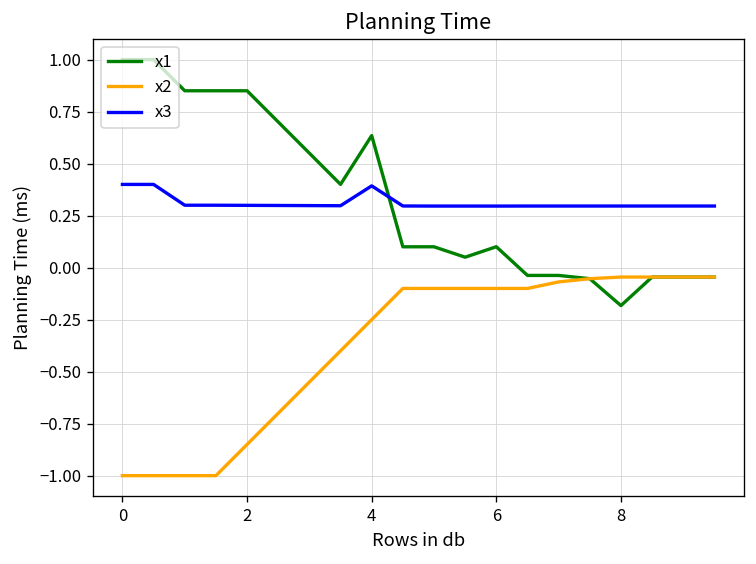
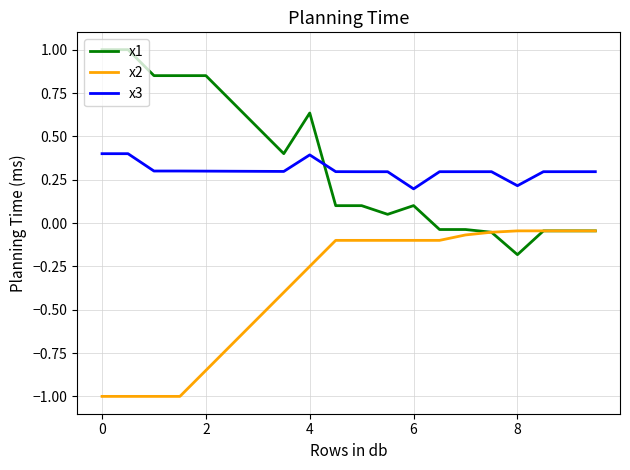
x3, 6: 0.30 -> 0.20
x3, 8: 0.30 -> 0.22
